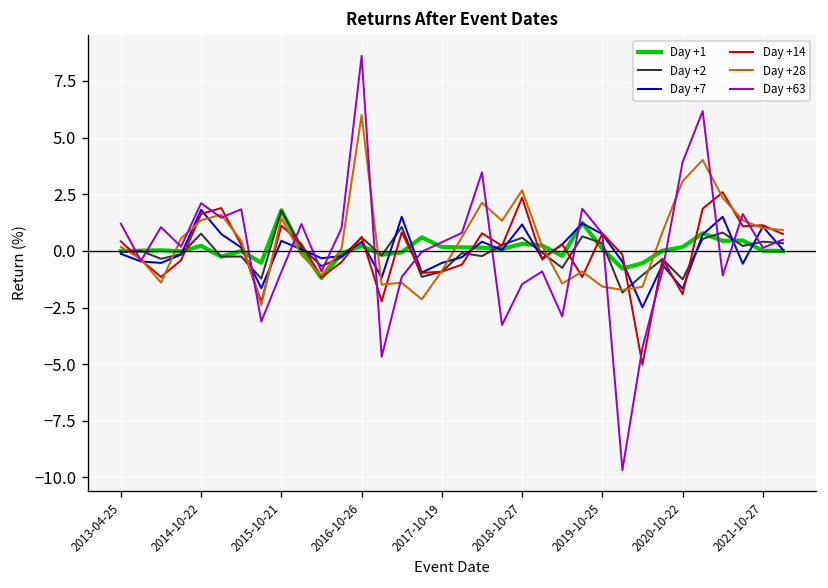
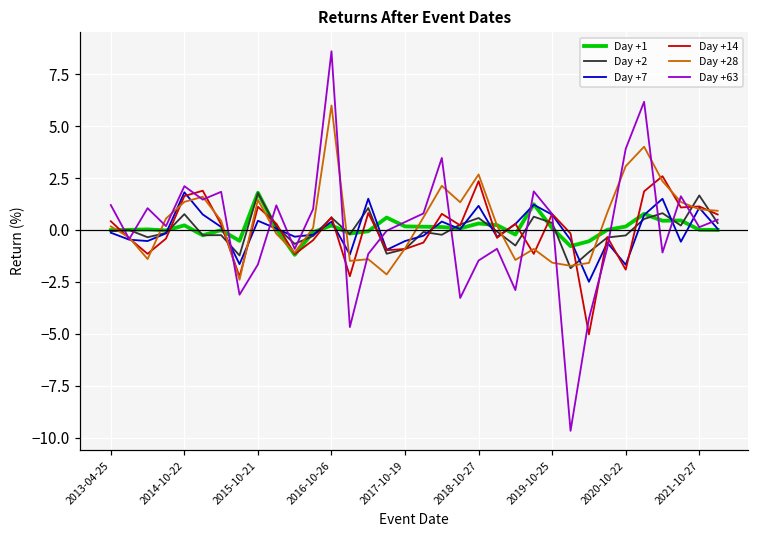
Day +63, 2015-10-21: -0.9 -> -1.7
Day +2, 2020-10-22: -1.3 -> -0.3
Day +2, 2021-10-27: 0.4 -> 1.7
